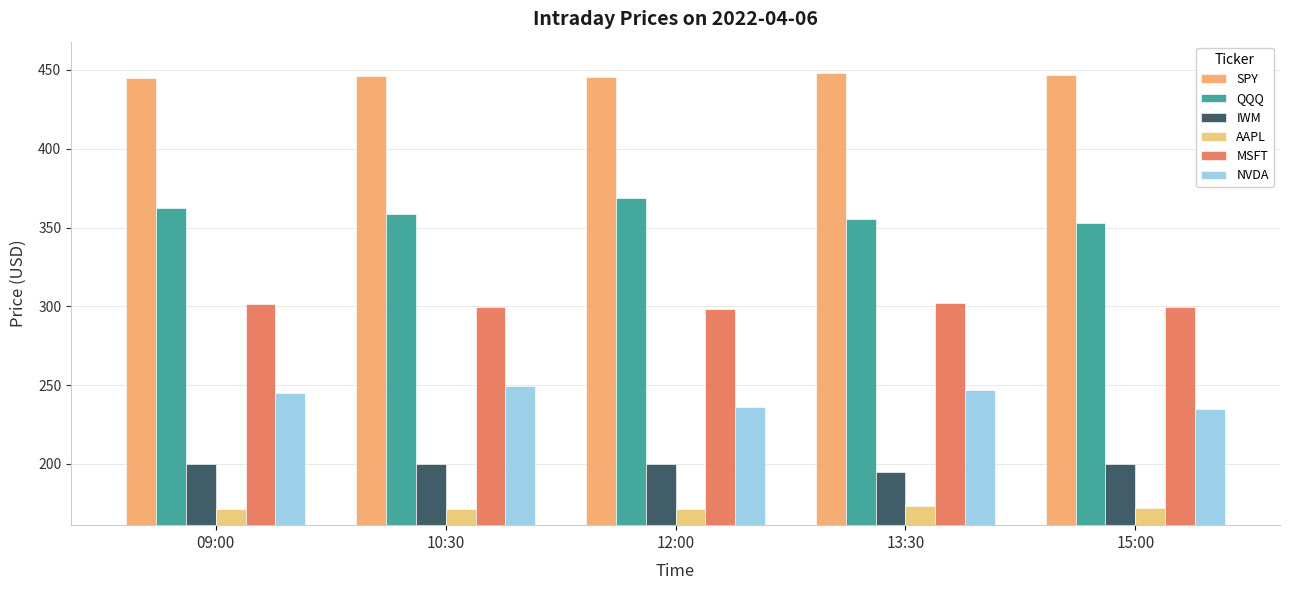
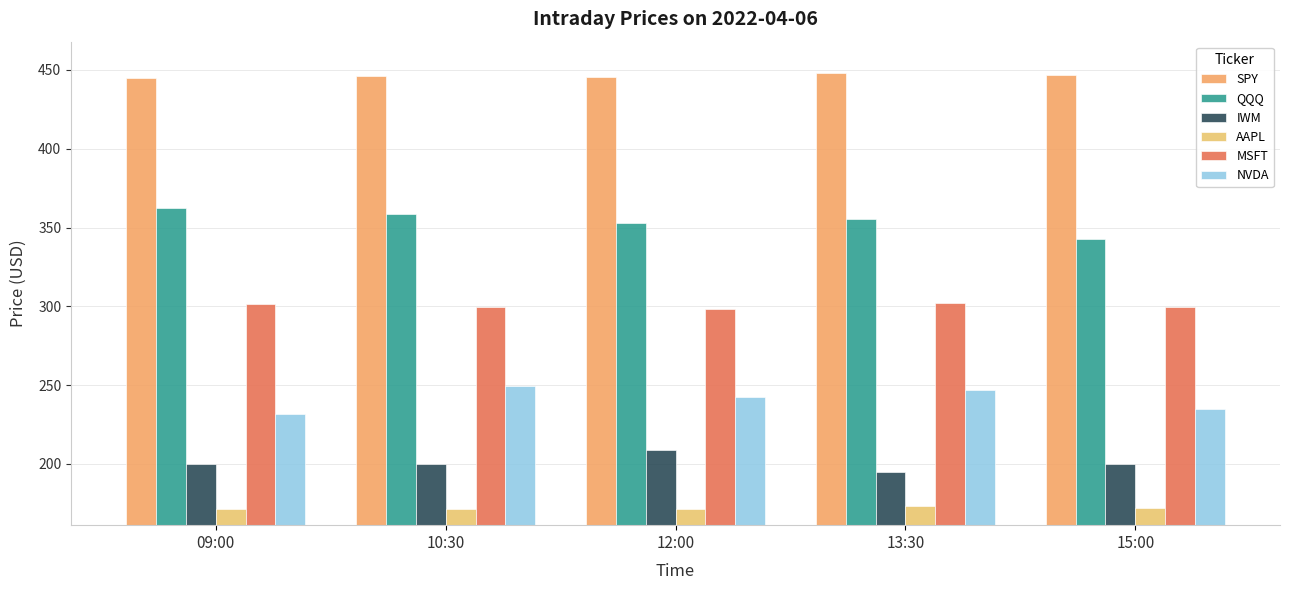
NVDA, 09:00: 245 -> 232
QQQ, 12:00: 369 -> 353
IWM, 12:00: 200 -> 209
NVDA, 12:00: 236 -> 243
QQQ, 15:00: 353 -> 343
